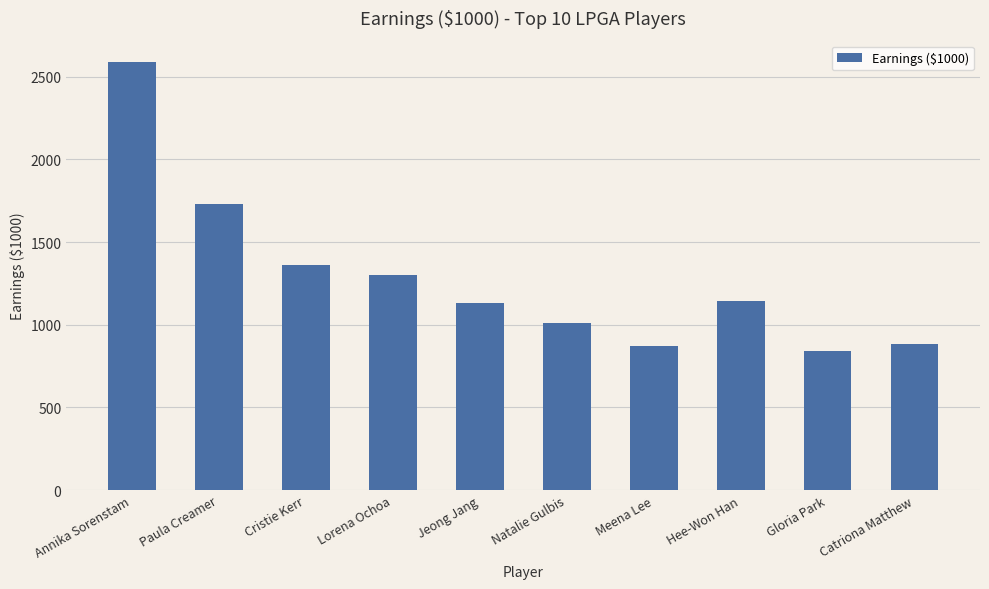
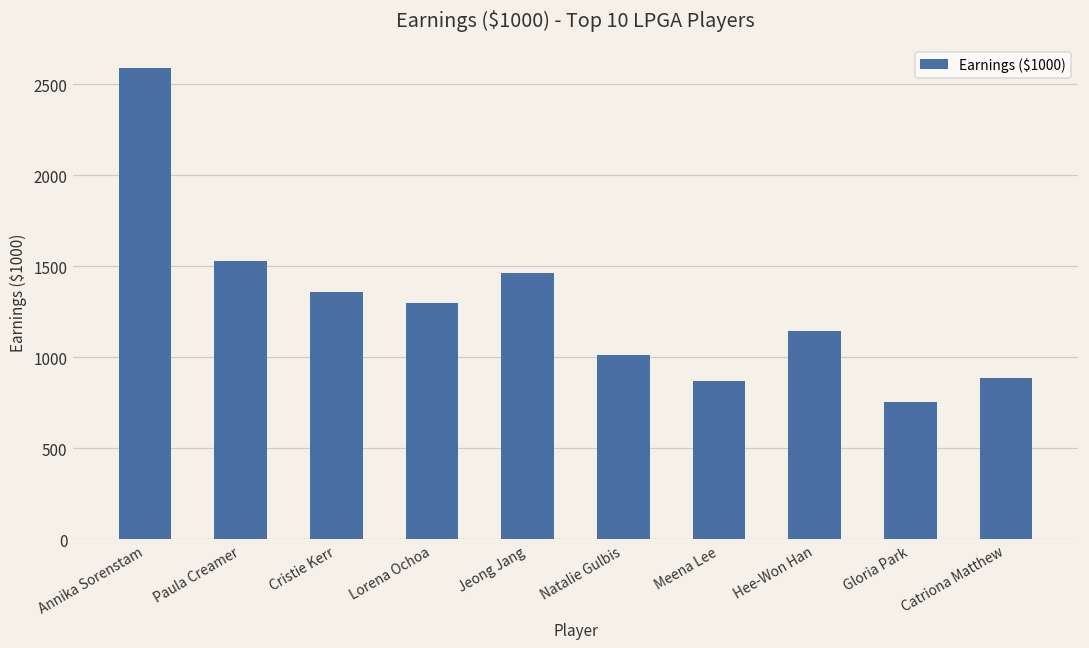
Paula Creamer: 1730 -> 1530
Jeong Jang: 1130 -> 1460
Gloria Park: 840 -> 760
